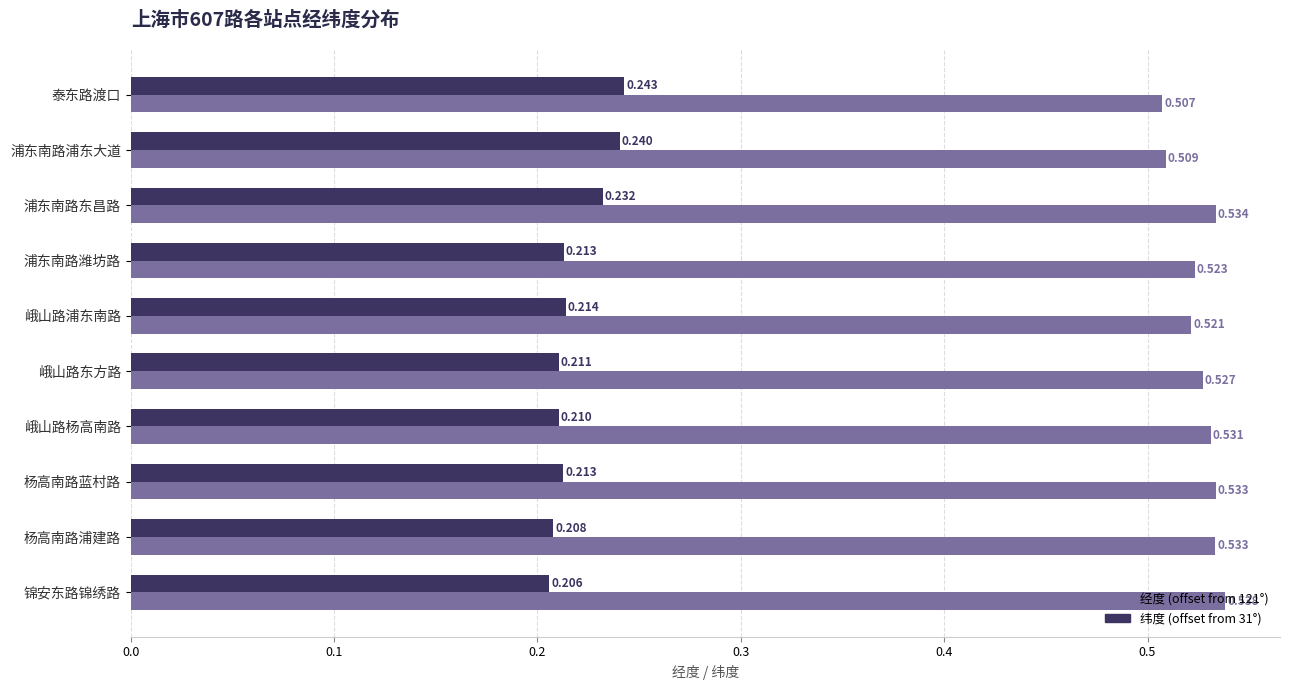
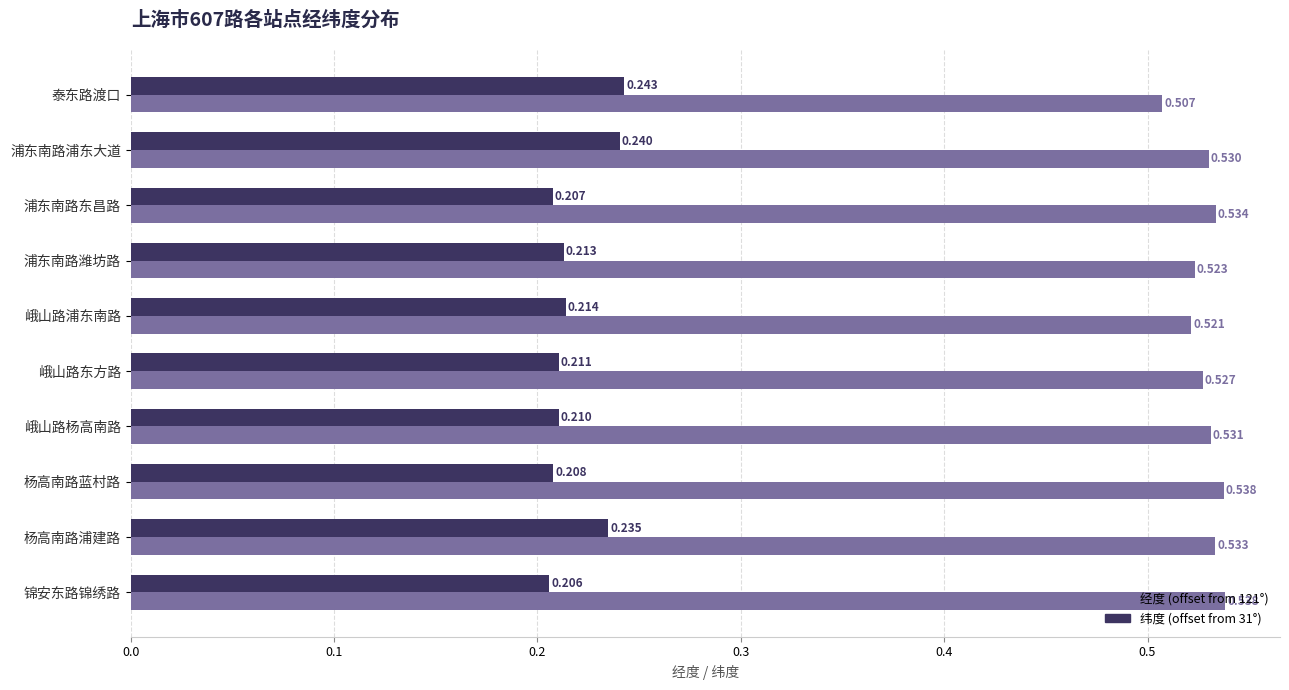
经度 (offset from 121°), 浦东南路浦东大道: 0.509 -> 0.530
纬度 (offset from 31°), 浦东南路东昌路: 0.232 -> 0.207
纬度 (offset from 31°), 杨高南路蓝村路: 0.213 -> 0.208
经度 (offset from 121°), 杨高南路蓝村路: 0.533 -> 0.538
纬度 (offset from 31°), 杨高南路浦建路: 0.208 -> 0.235
